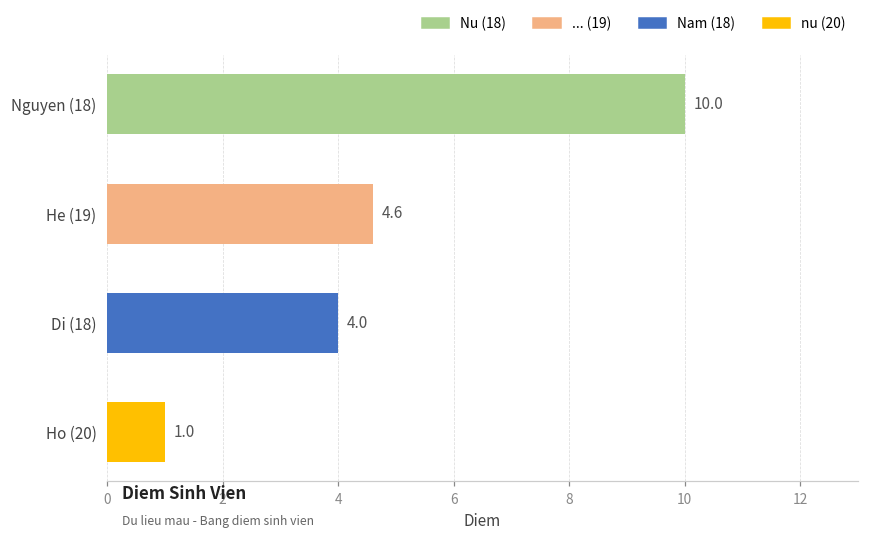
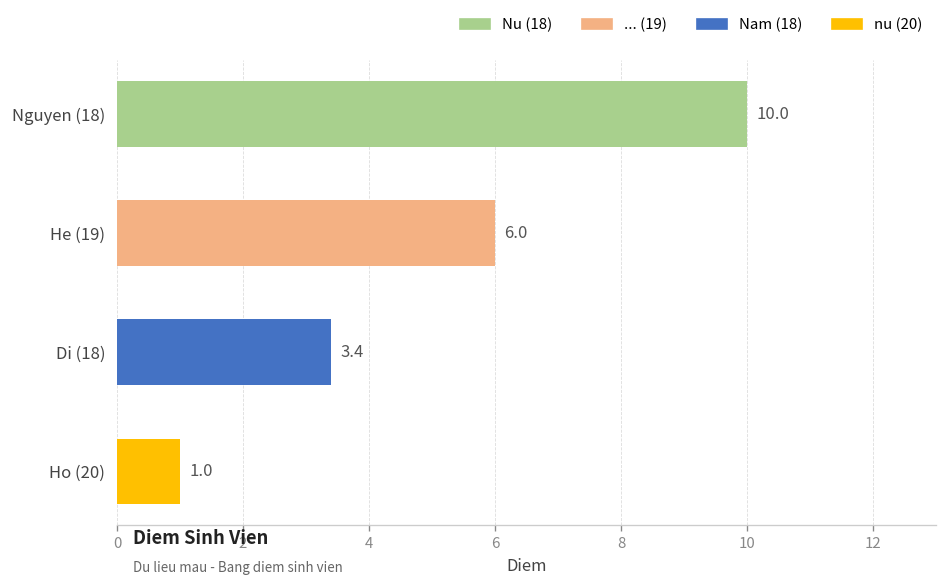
... (19), He (19): 4.6 -> 6.0
Nam (18), Di (18): 4.0 -> 3.4
